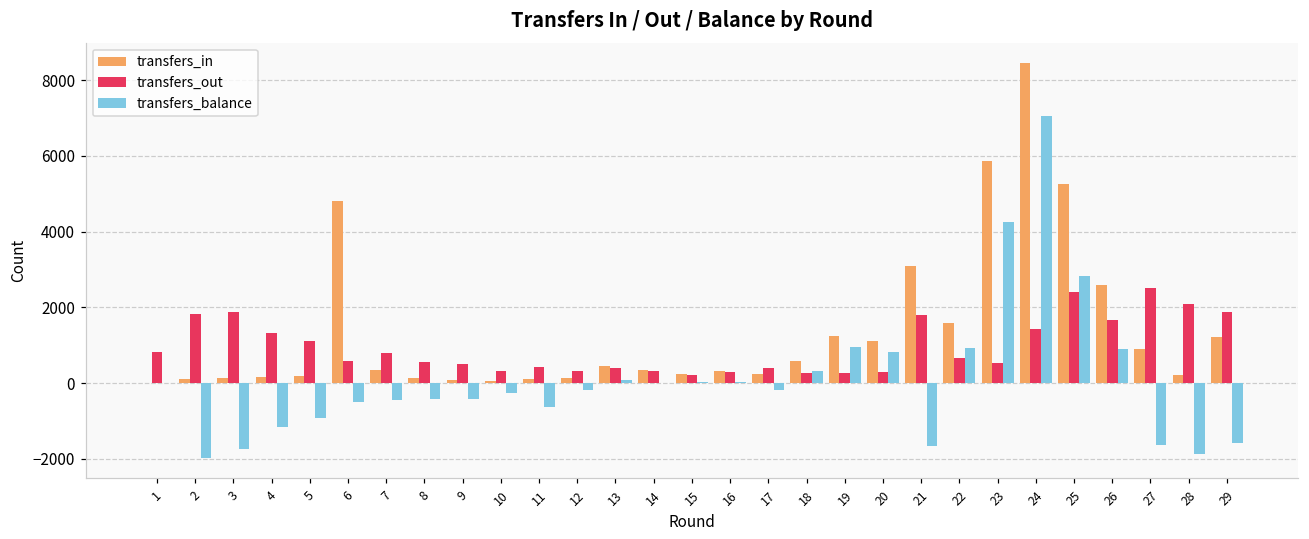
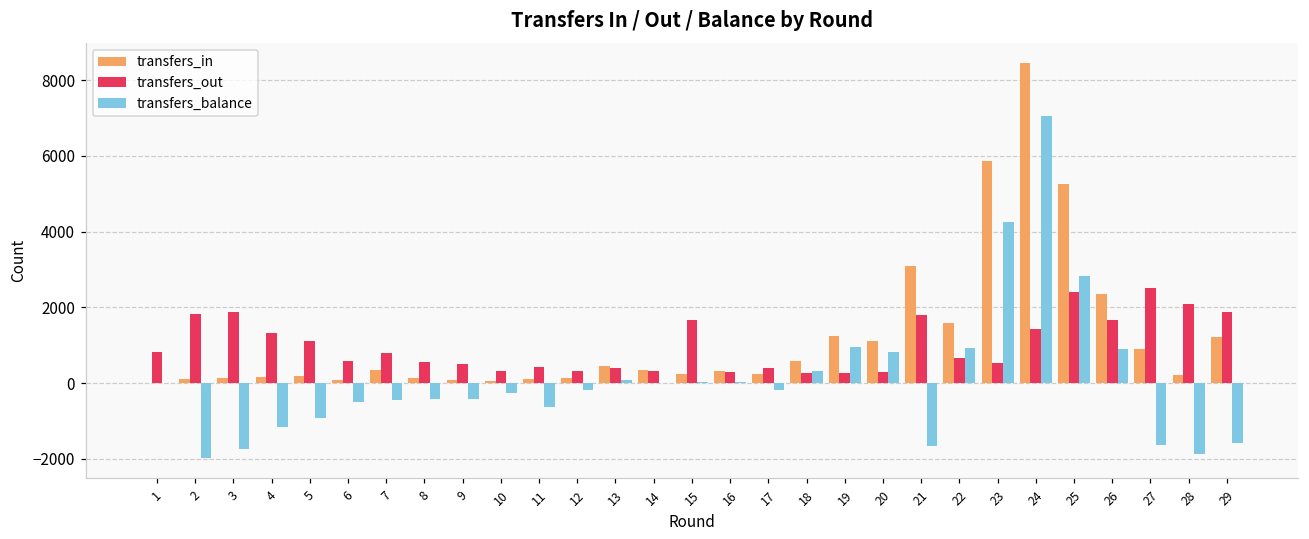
transfers_in, 6: 4800 -> 100
transfers_out, 15: 200 -> 1700
transfers_in, 26: 2600 -> 2300
